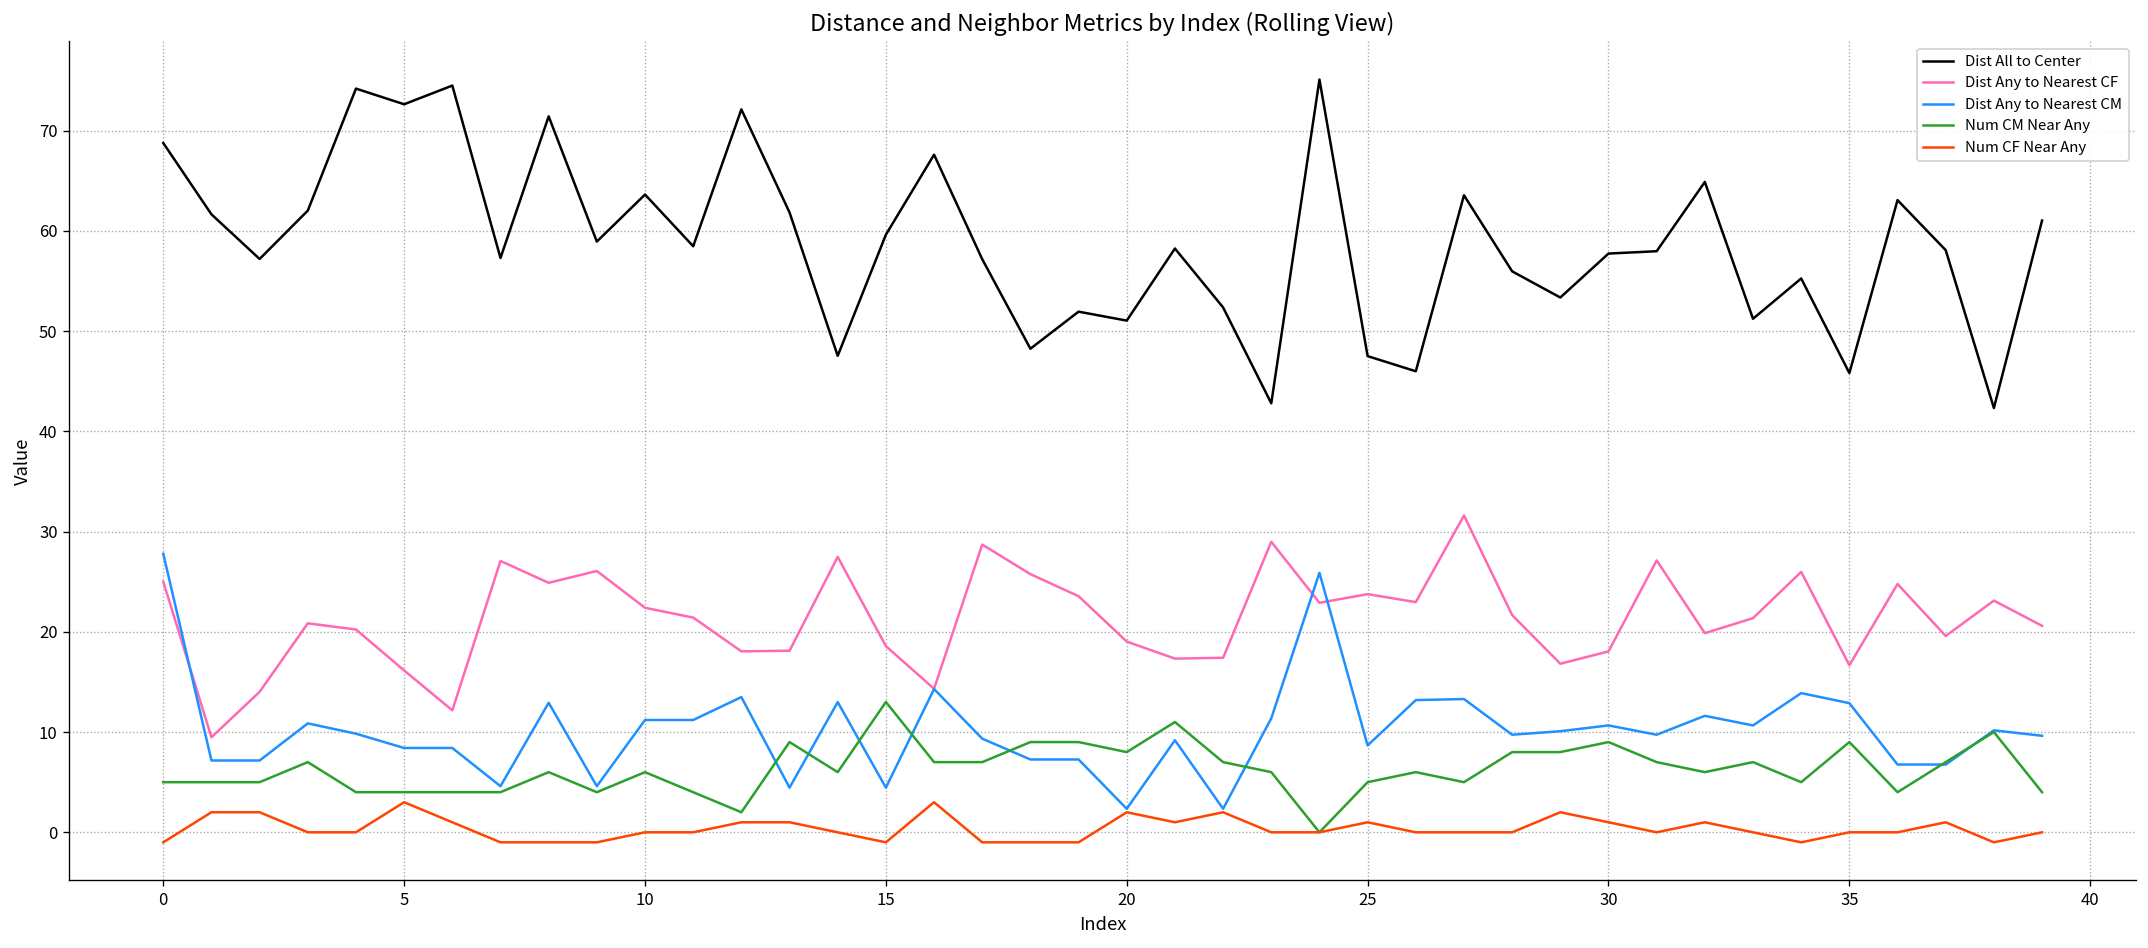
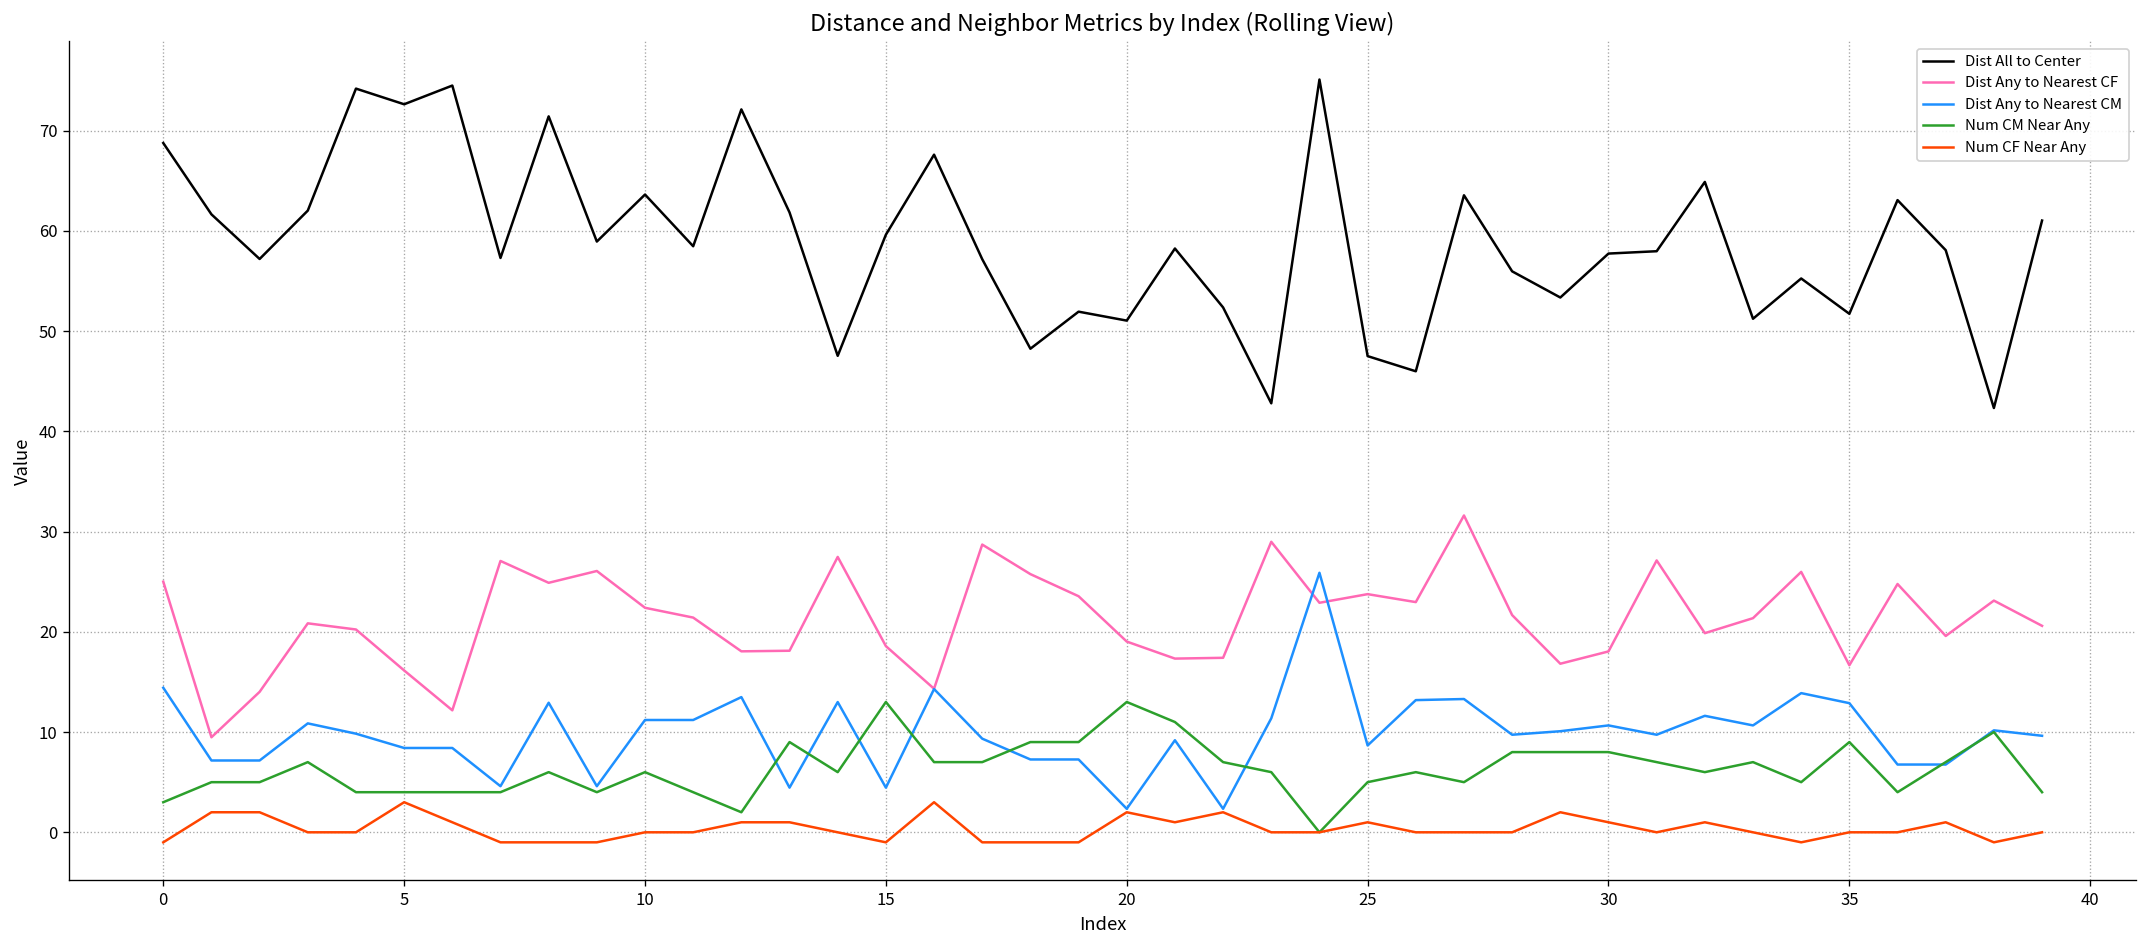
Dist Any to Nearest CM, 0: 28 -> 14
Num CM Near Any, 0: 5 -> 3
Num CM Near Any, 20: 8 -> 13
Num CM Near Any, 30: 9 -> 8
Dist All to Center, 35: 46 -> 52
